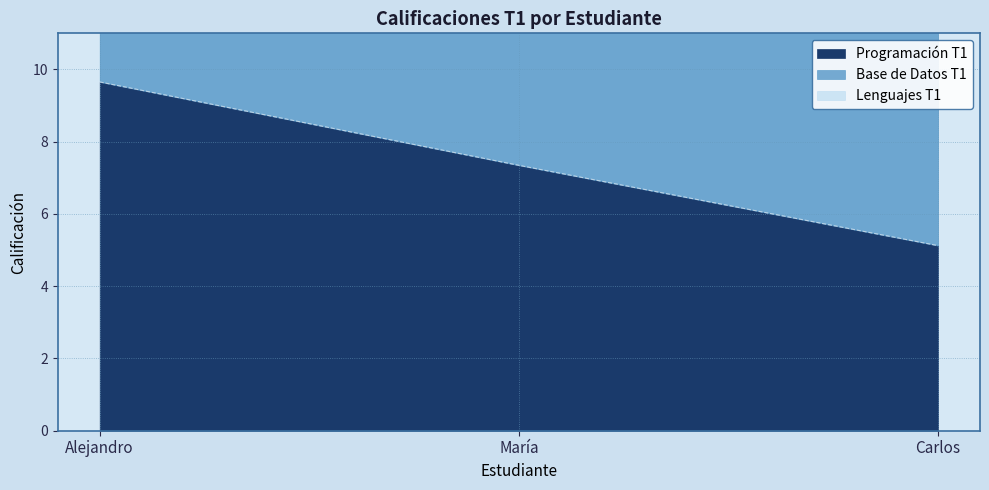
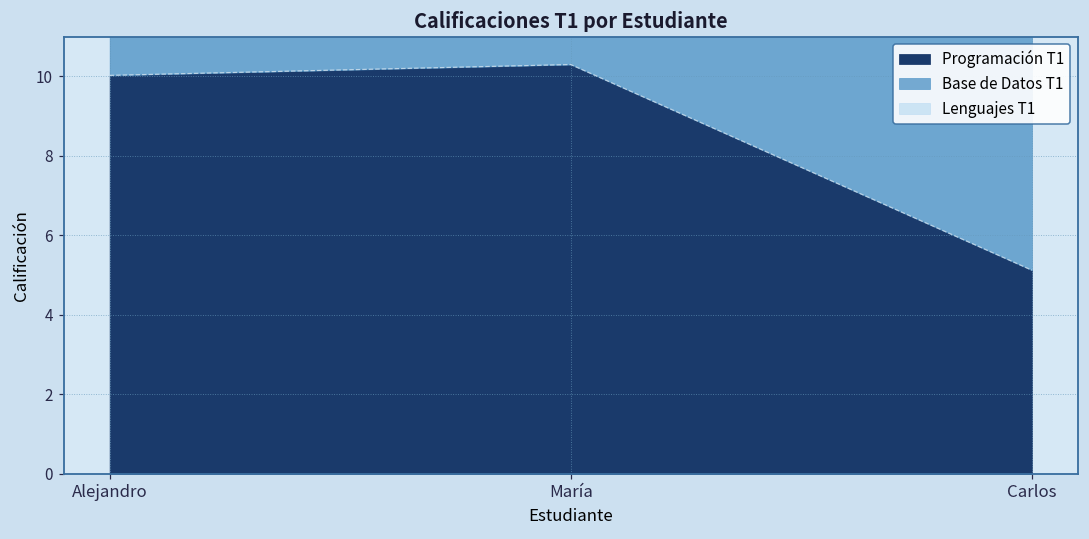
Programación T1, Alejandro: 9.7 -> 10.0
Programación T1, María: 7.3 -> 10.3
